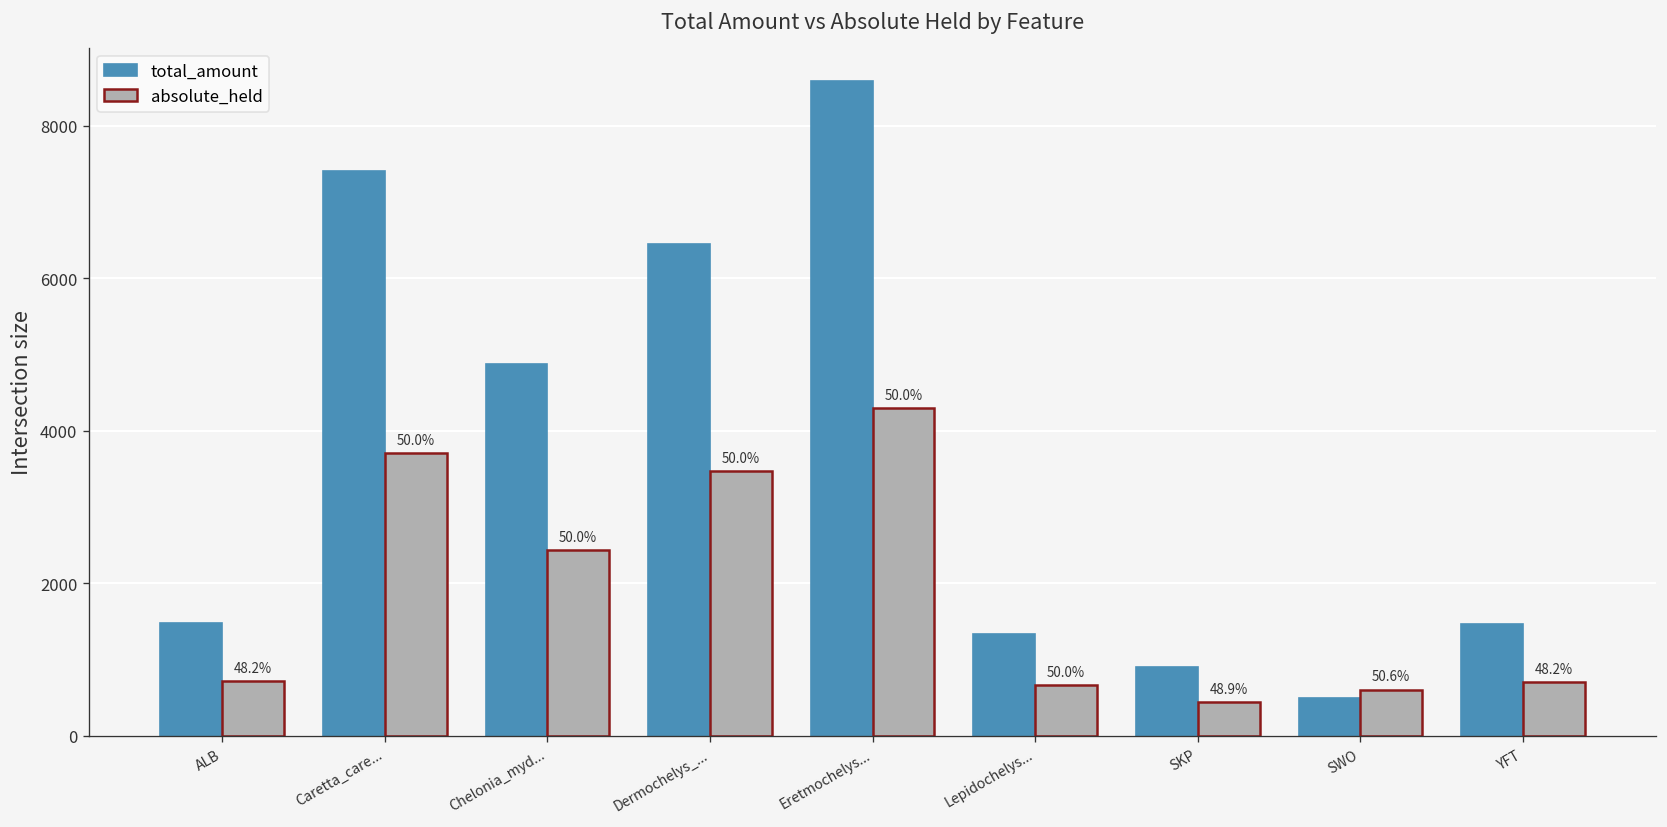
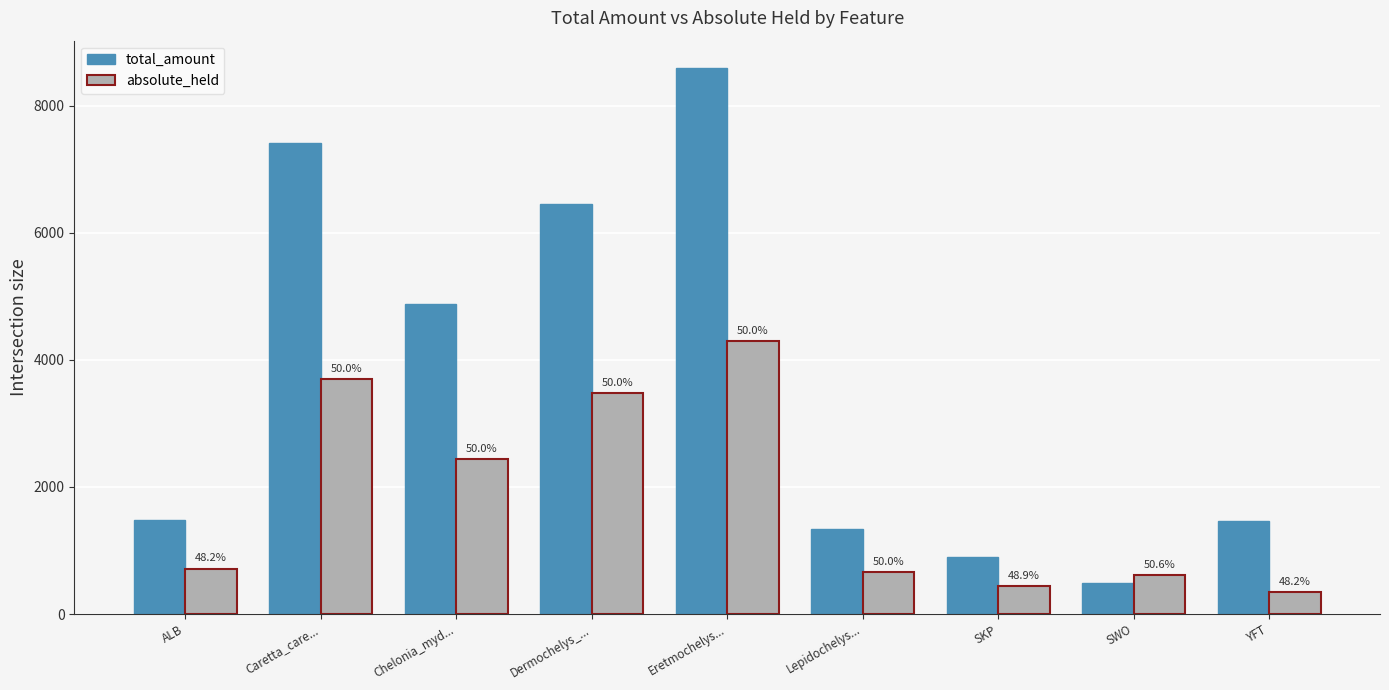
absolute_held, YFT: 700 -> 400
